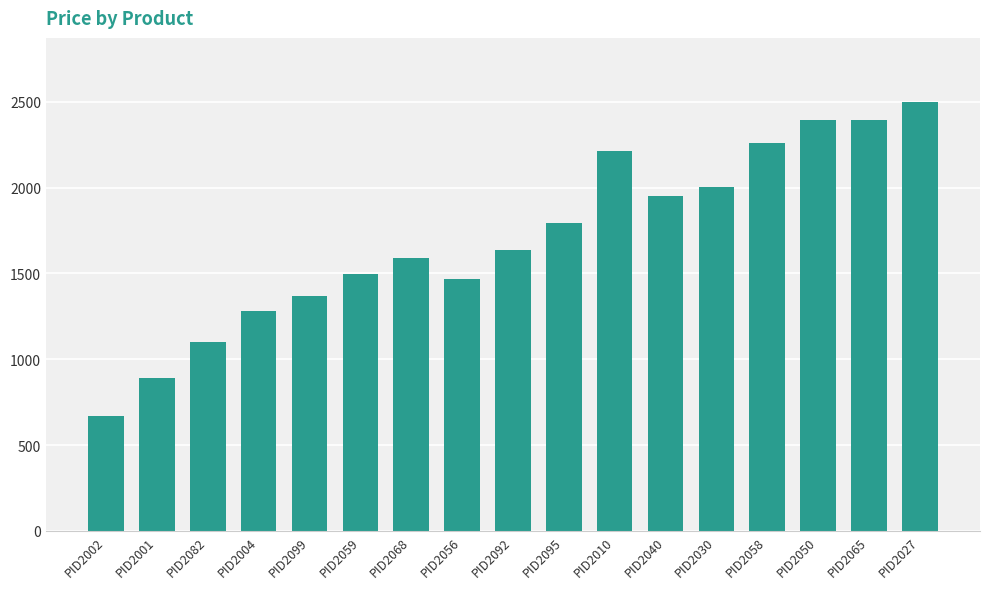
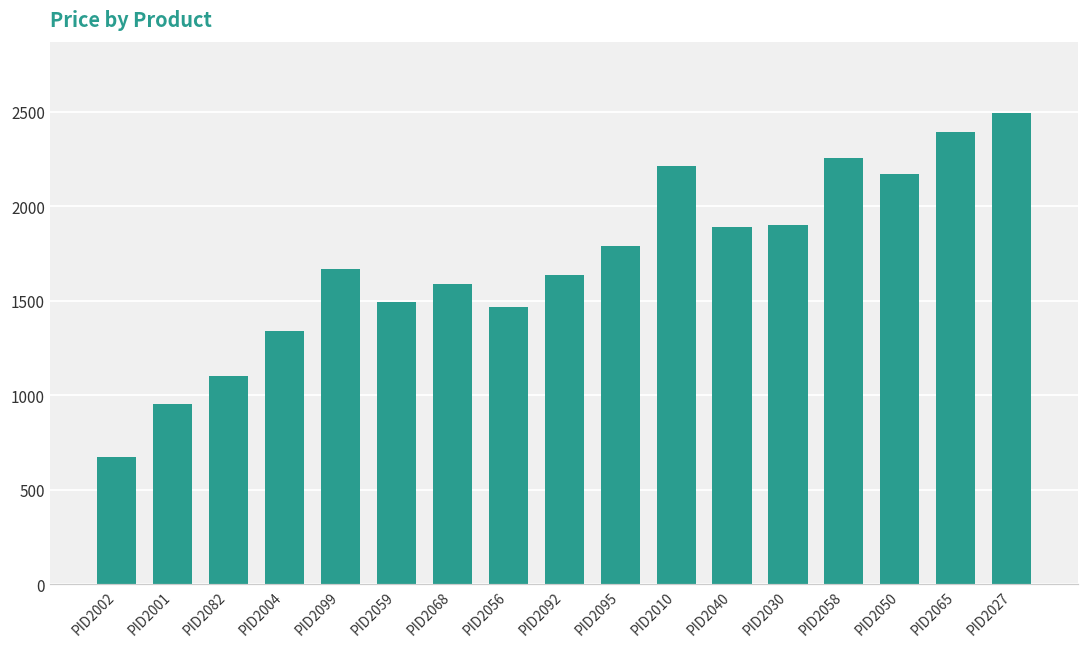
PID2001: 890 -> 950
PID2004: 1280 -> 1340
PID2099: 1370 -> 1670
PID2040: 1950 -> 1890
PID2030: 2000 -> 1900
PID2050: 2390 -> 2170
